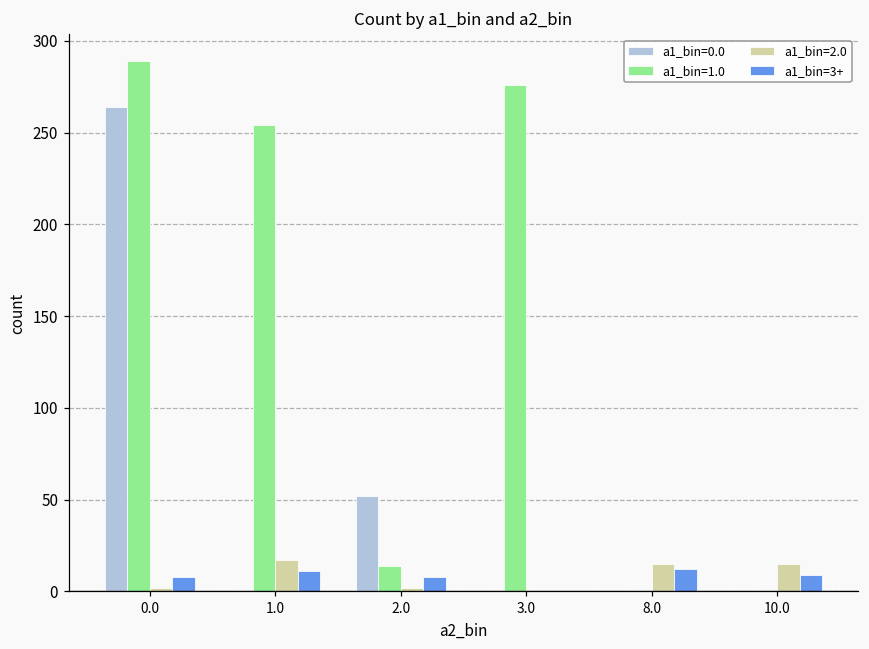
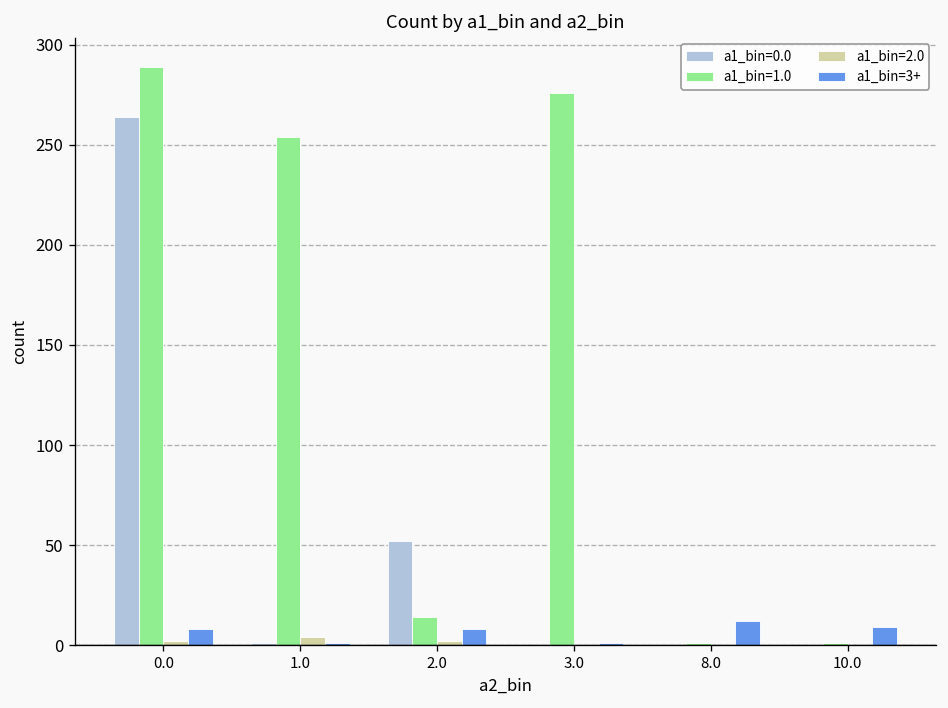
a1_bin=2.0, 1.0: 17 -> 4
a1_bin=3+, 1.0: 11 -> 1
a1_bin=2.0, 8.0: 15 -> 0
a1_bin=2.0, 10.0: 15 -> 0
